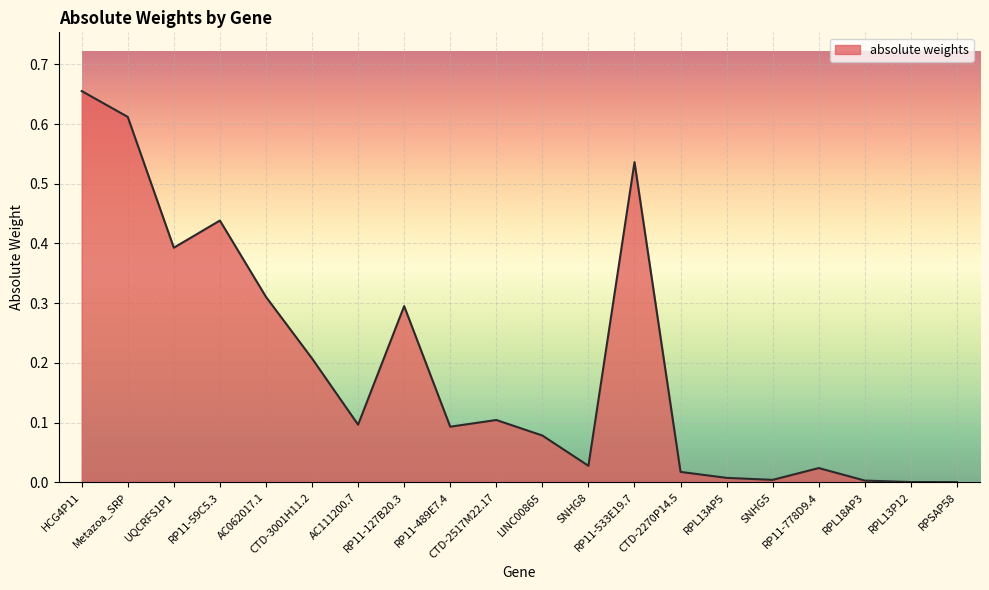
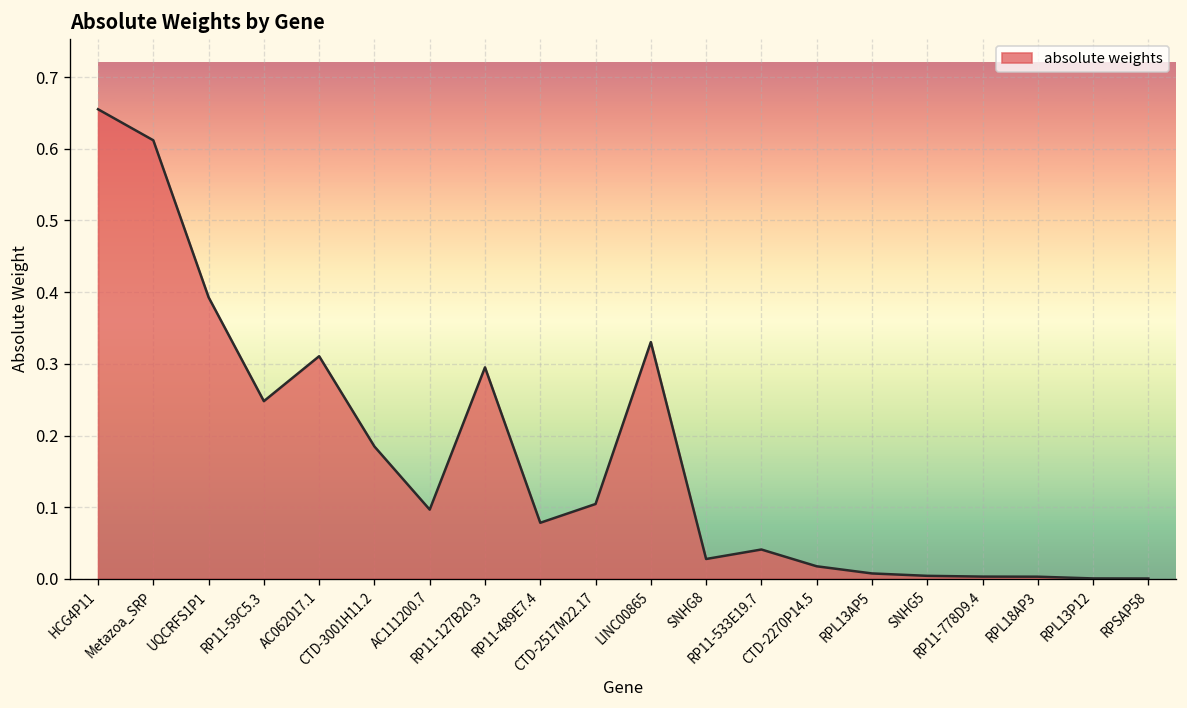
RP11-59C5.3: 0.44 -> 0.25
CTD-3001H11.2: 0.21 -> 0.18
RP11-489E7.4: 0.09 -> 0.08
LINC00865: 0.08 -> 0.33
RP11-533E19.7: 0.54 -> 0.04
RP11-778D9.4: 0.02 -> 0.00
